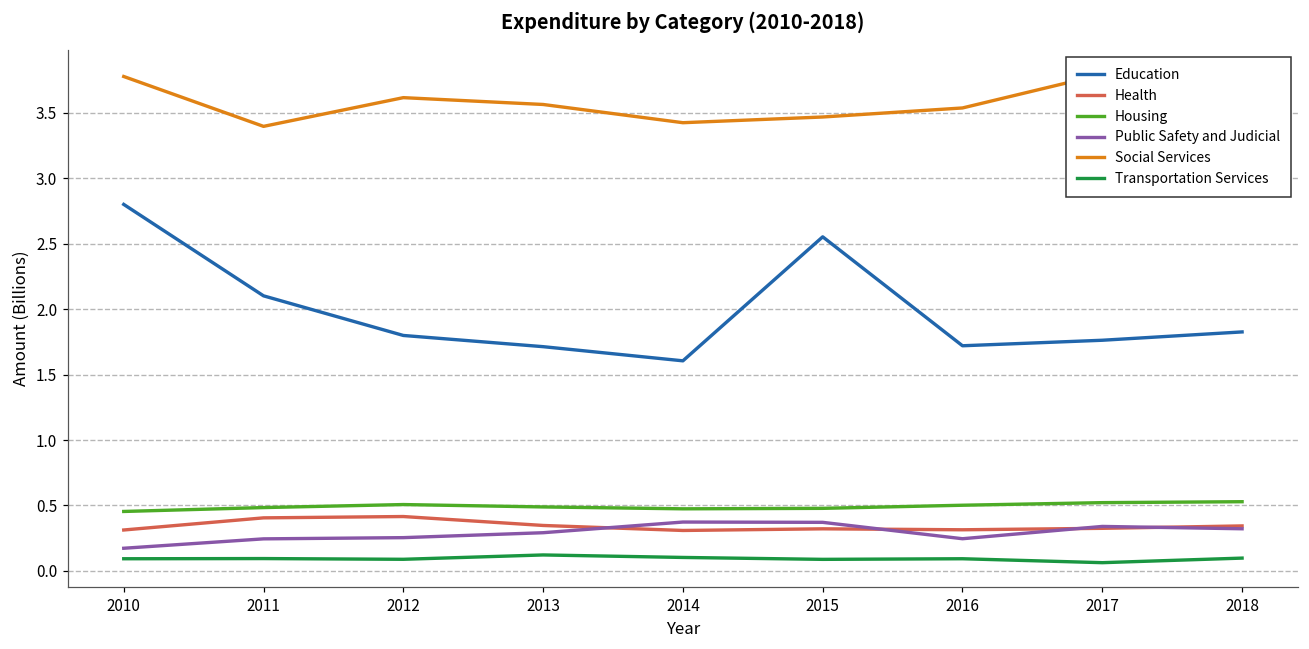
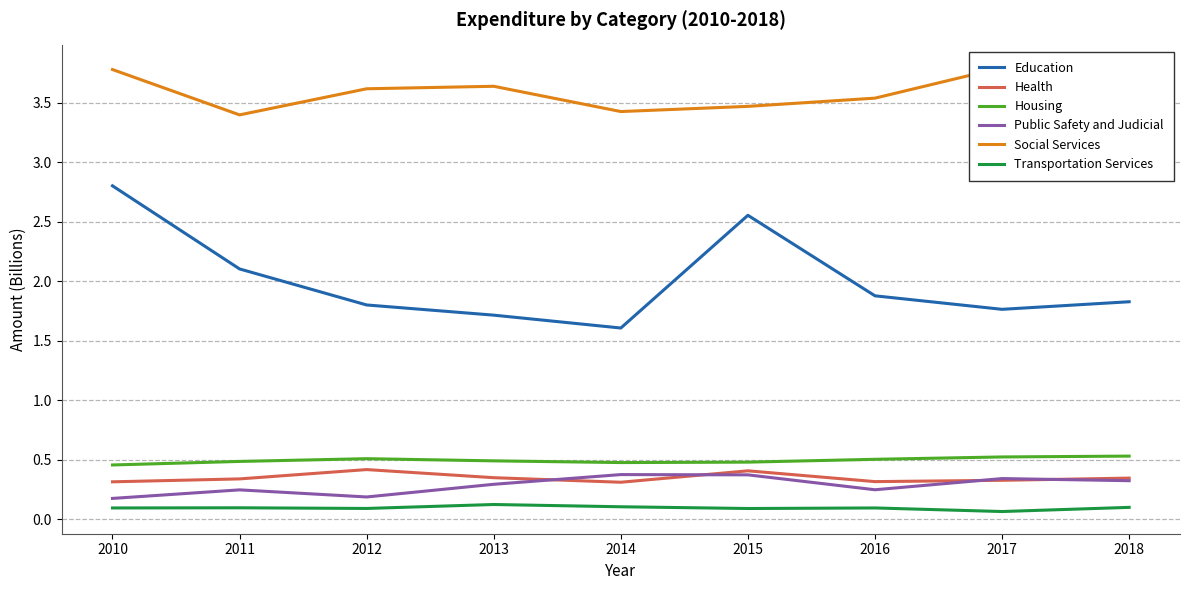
Health, 2011: 0.41 -> 0.34
Public Safety and Judicial, 2012: 0.25 -> 0.19
Social Services, 2013: 3.56 -> 3.64
Health, 2015: 0.32 -> 0.41
Education, 2016: 1.72 -> 1.88
